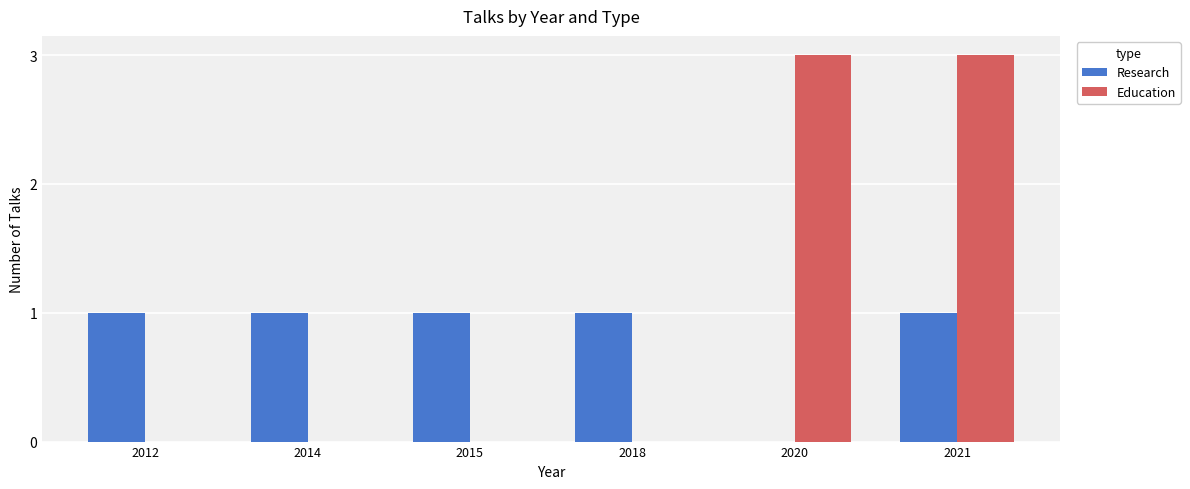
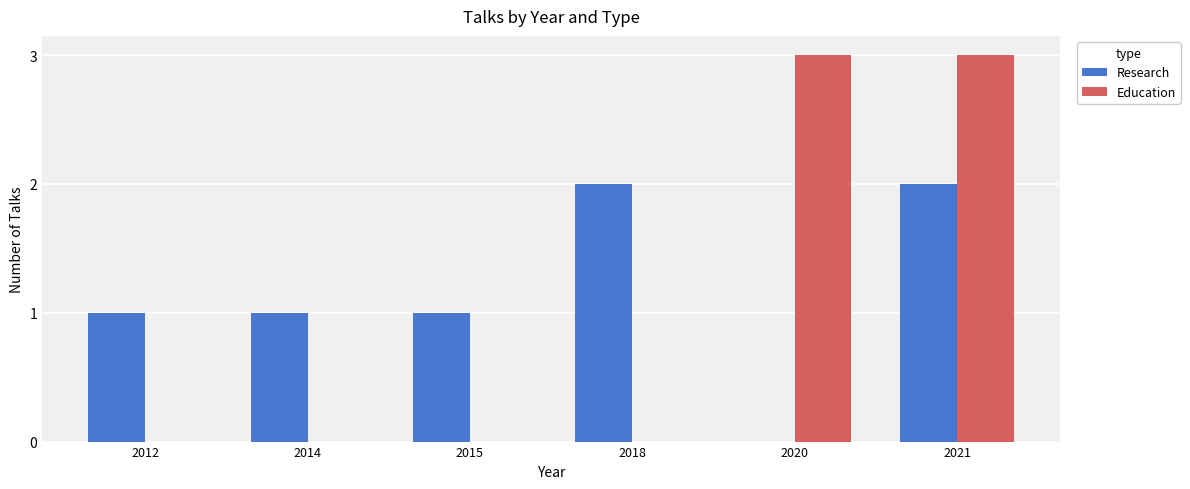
Research, 2018: 1 -> 2
Research, 2021: 1 -> 2
